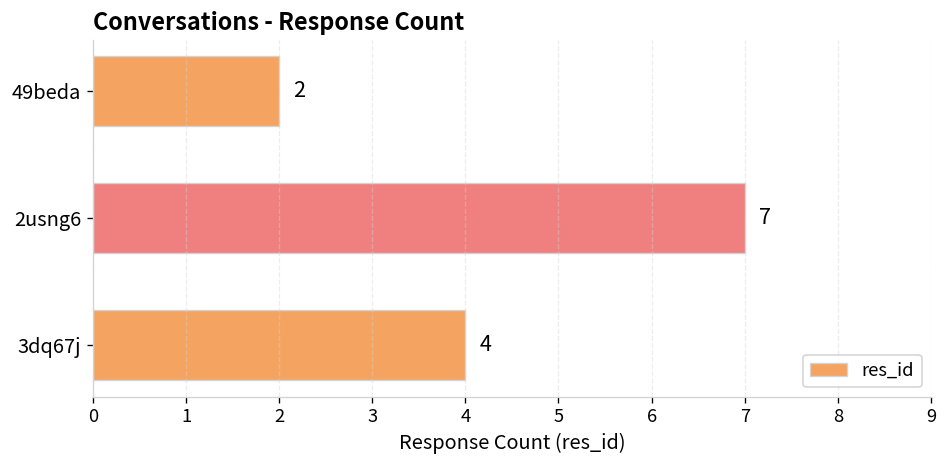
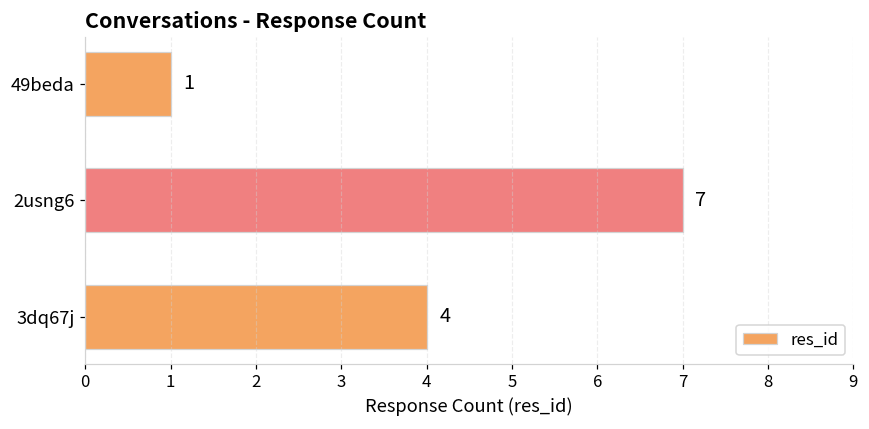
49beda: 2 -> 1
